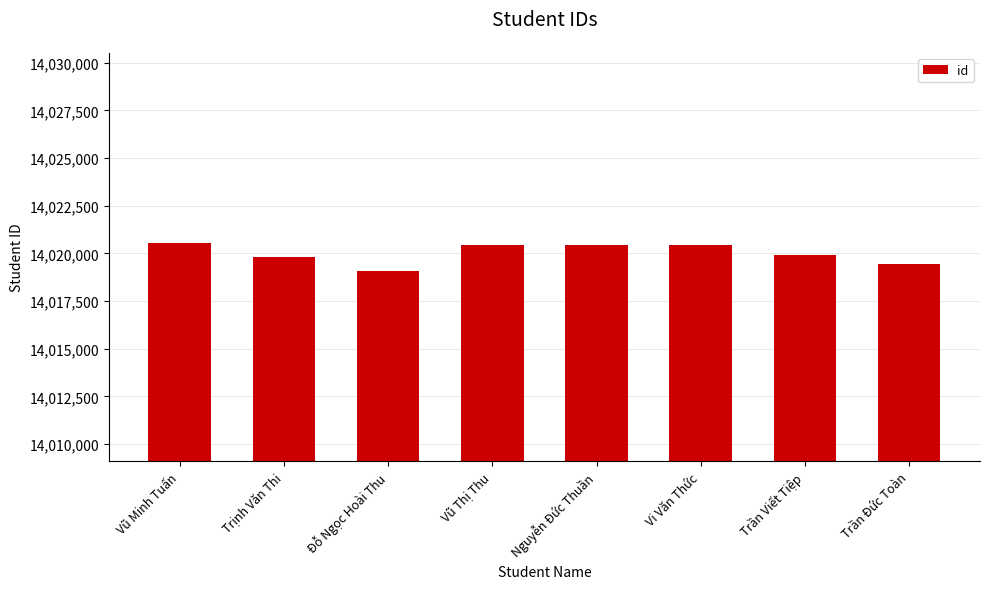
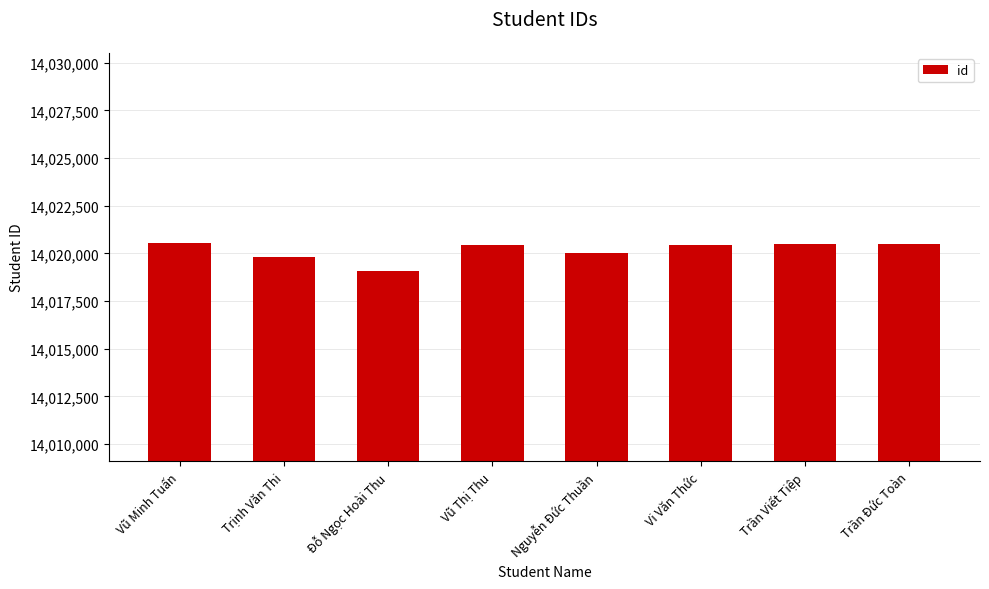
Nguyễn Đức Thuần: 14,020,500 -> 14,020,000
Trần Viết Tiệp: 14,019,900 -> 14,020,500
Trần Đức Toàn: 14,019,400 -> 14,020,500
